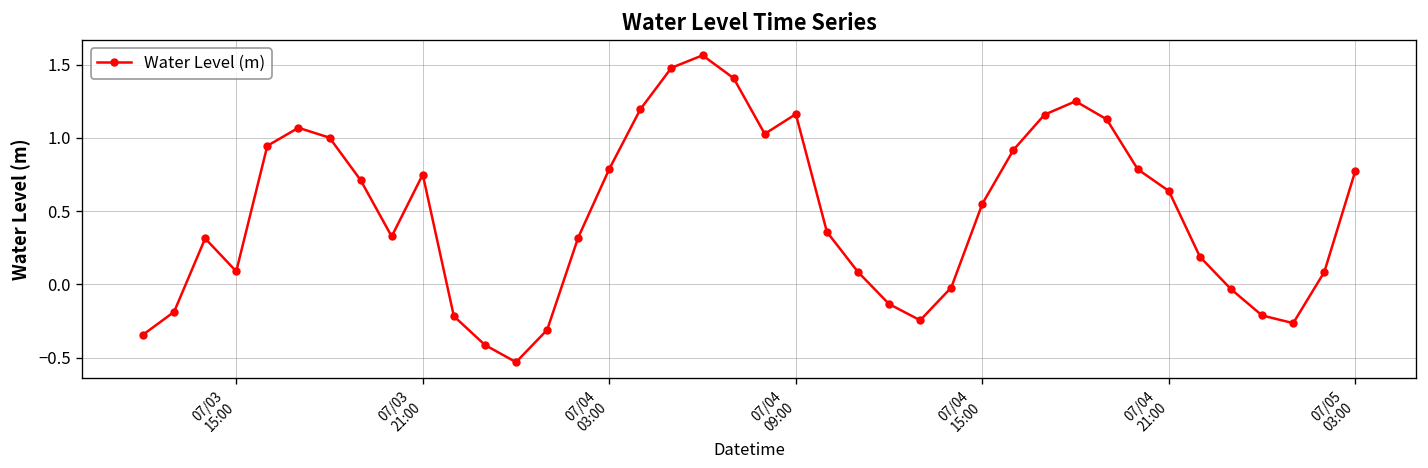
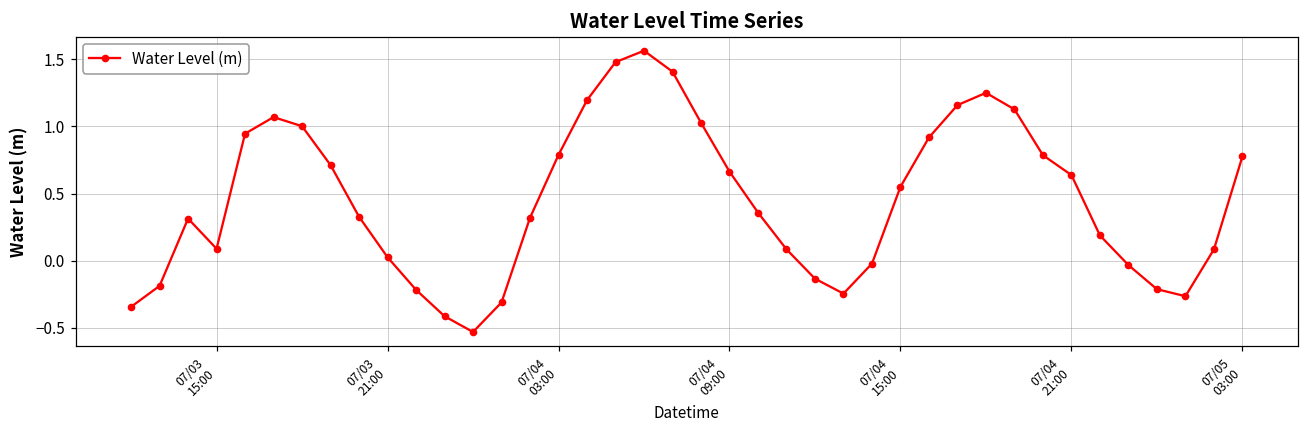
07/03 21:00: 0.75 -> 0.03
07/04 09:00: 1.16 -> 0.66
